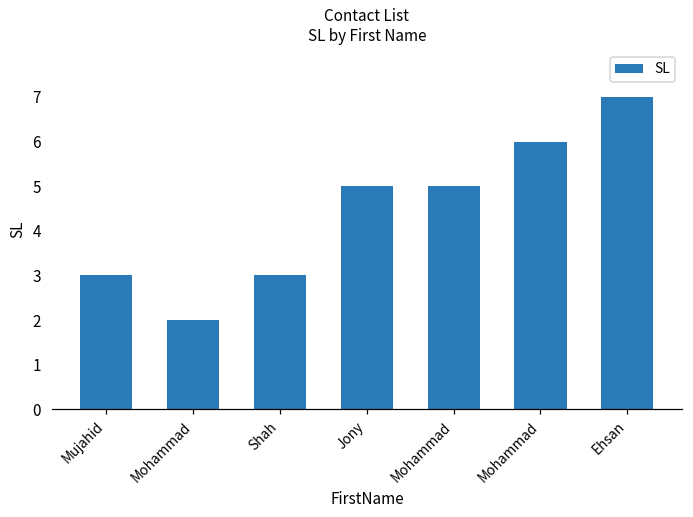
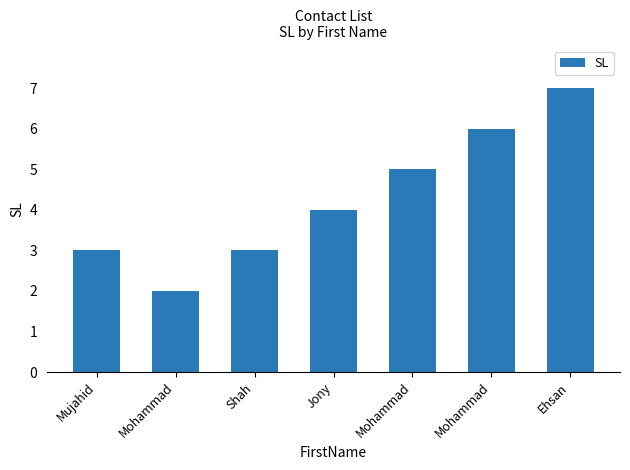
Jony: 5 -> 4
